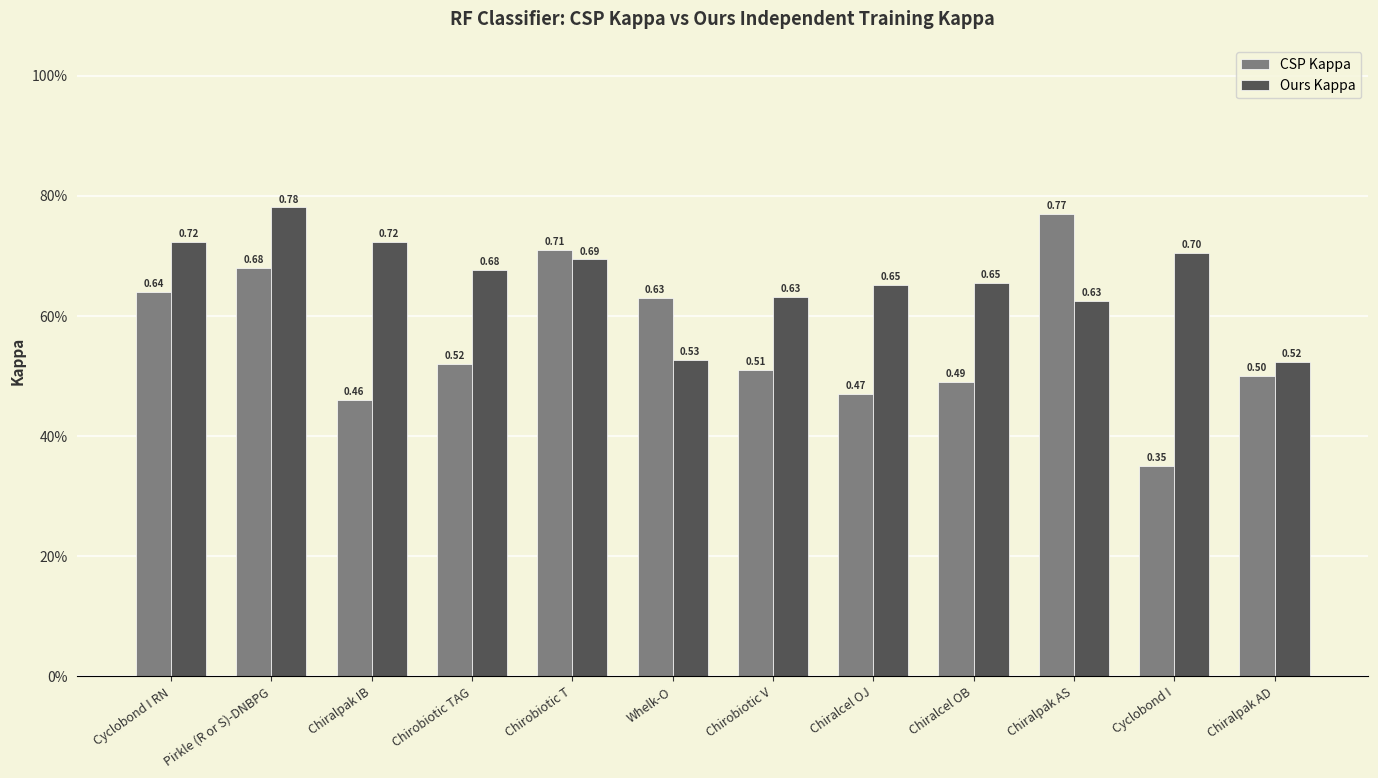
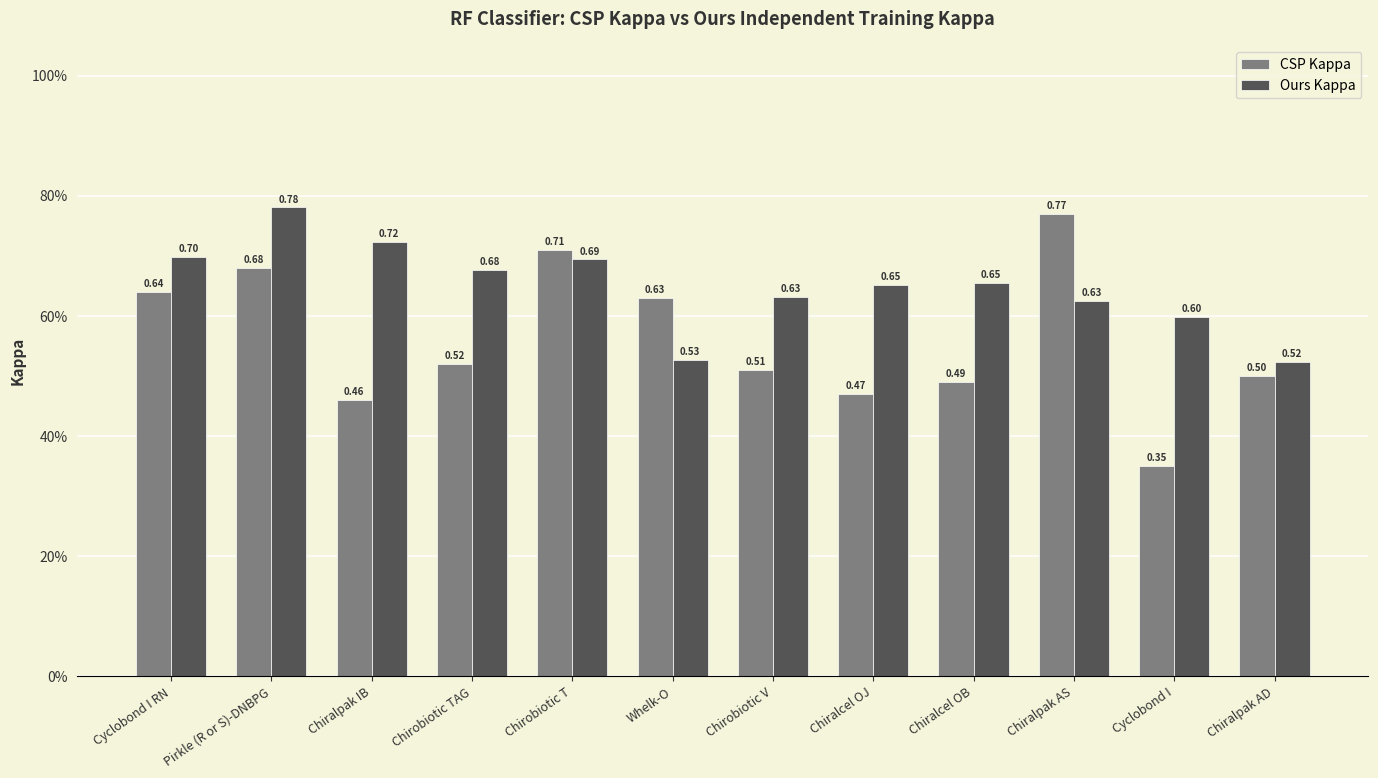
Ours Kappa, Cyclobond I RN: 0.72 -> 0.70
Ours Kappa, Cyclobond I: 0.70 -> 0.60
